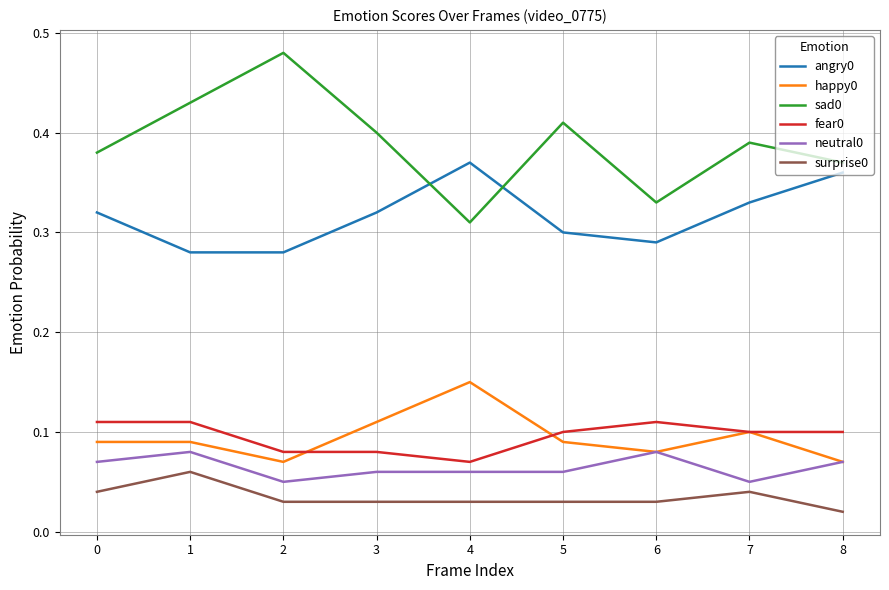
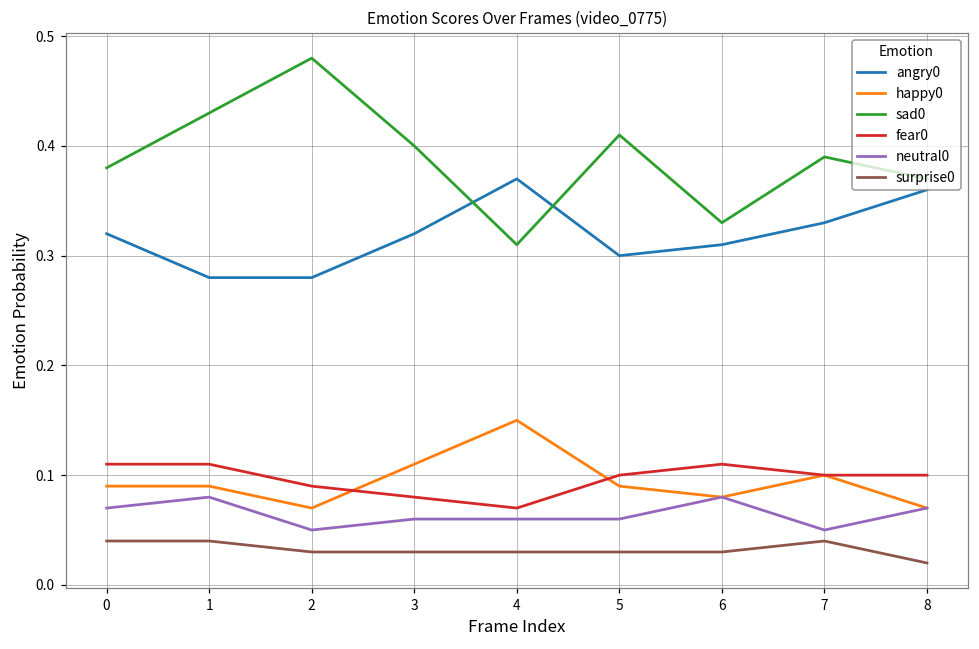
surprise0, 1: 0.06 -> 0.04
fear0, 2: 0.08 -> 0.09
angry0, 6: 0.29 -> 0.31
